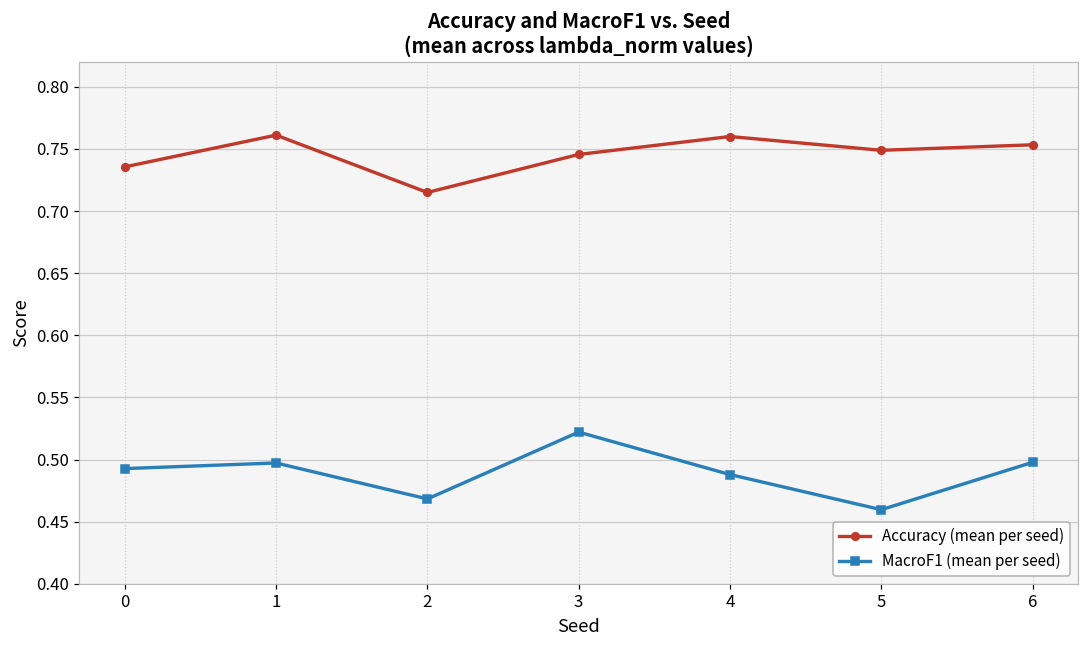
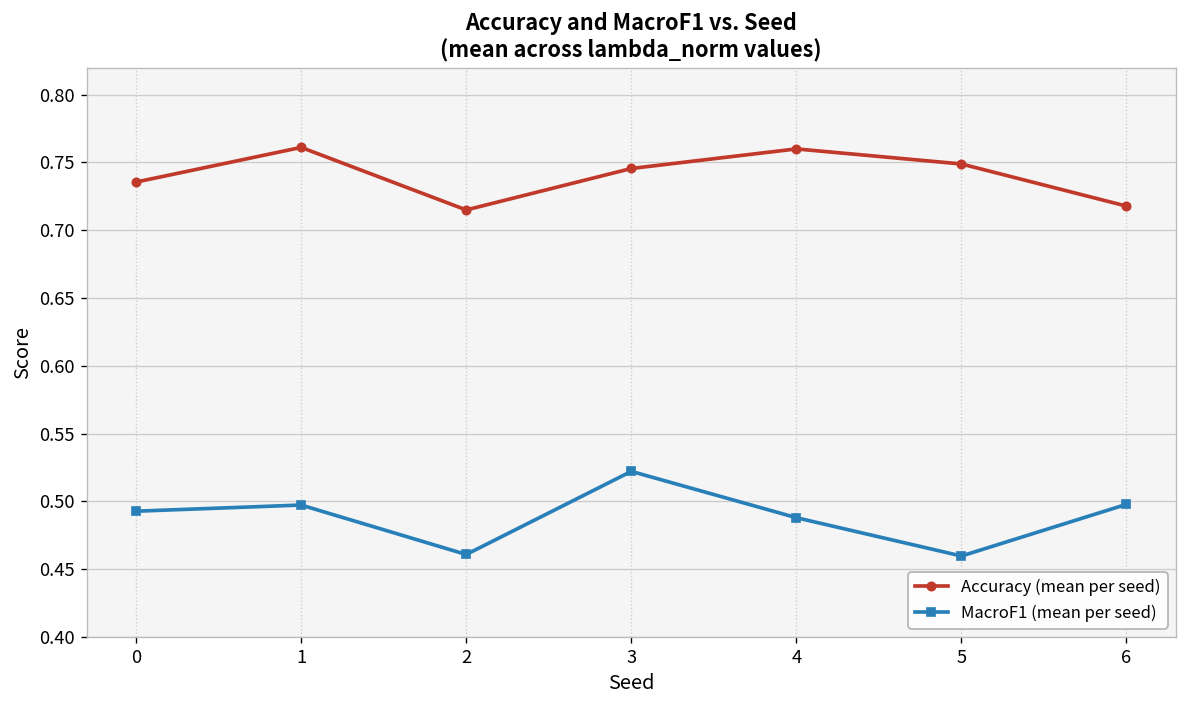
MacroF1 (mean per seed), 2: 0.468 -> 0.461
Accuracy (mean per seed), 6: 0.753 -> 0.718
